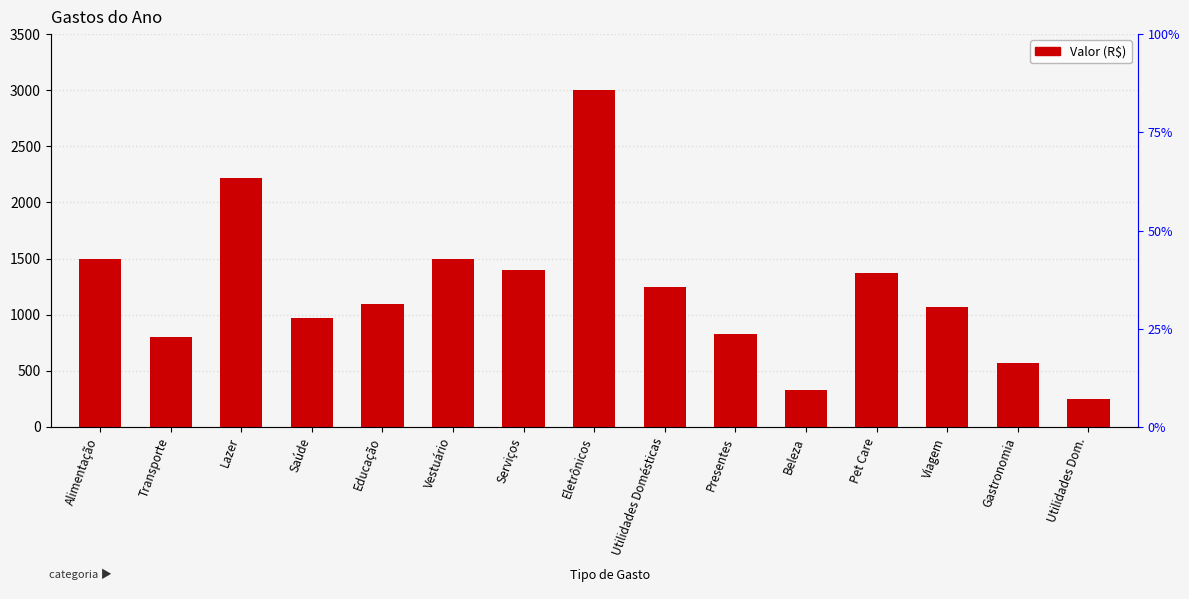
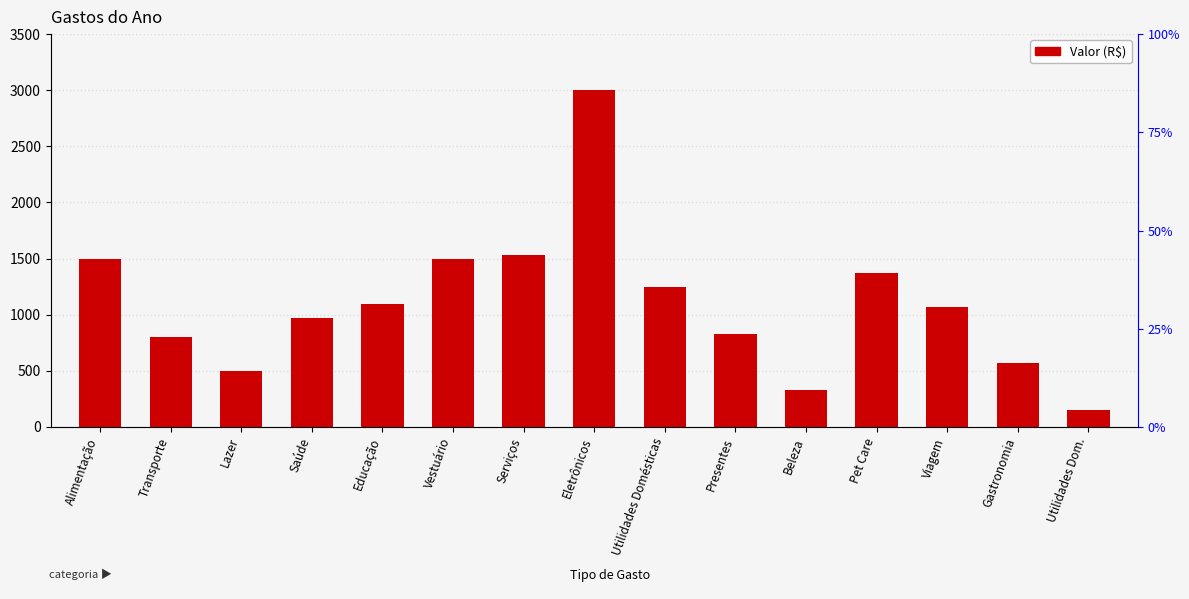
Lazer: 2220 -> 500
Serviços: 1400 -> 1540
Utilidades Dom.: 250 -> 150
